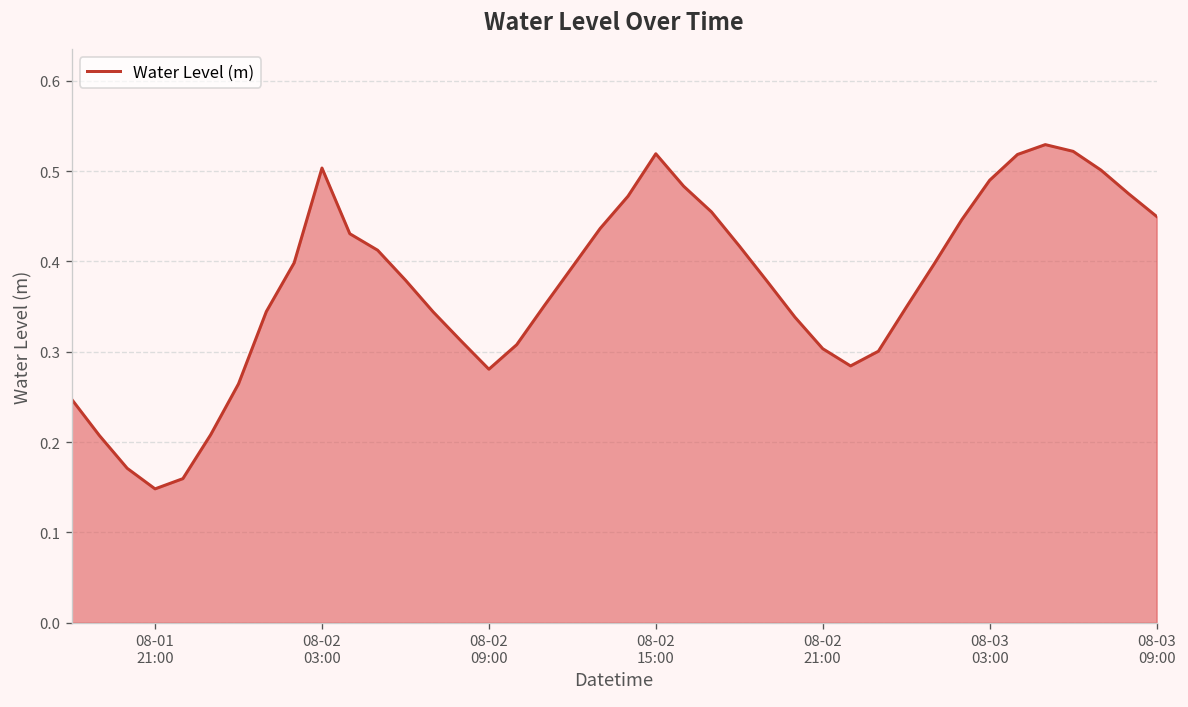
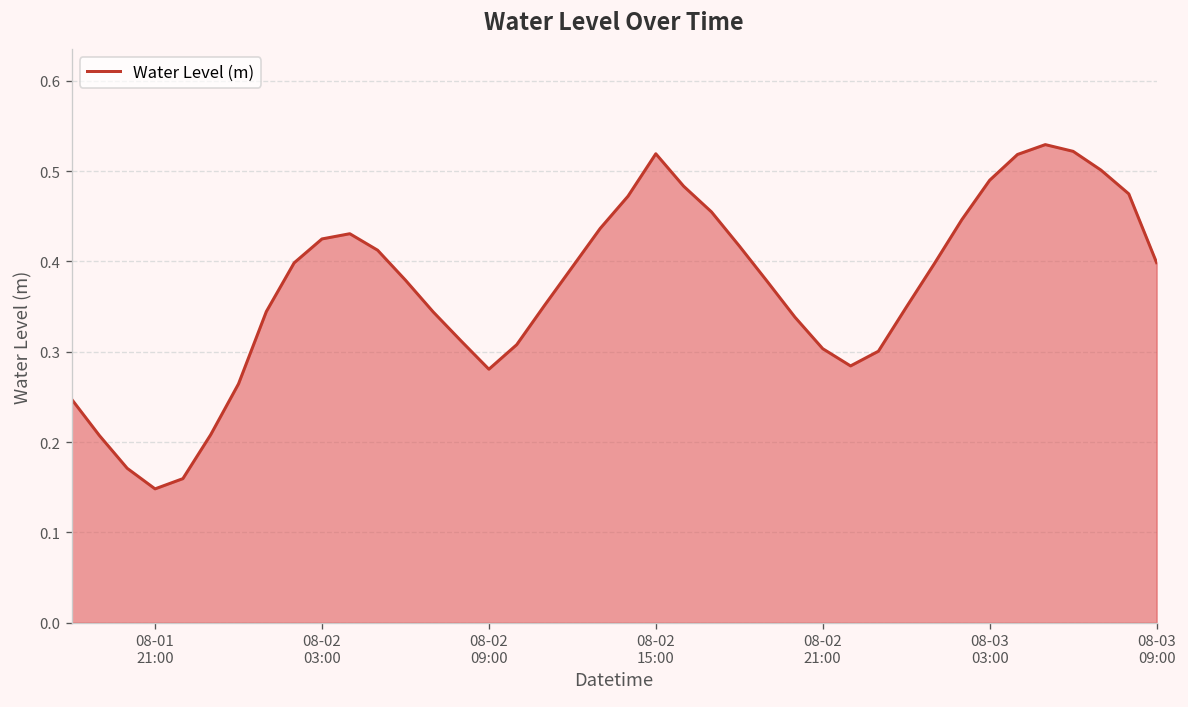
08-02 03:00: 0.50 -> 0.42
08-03 09:00: 0.45 -> 0.40
